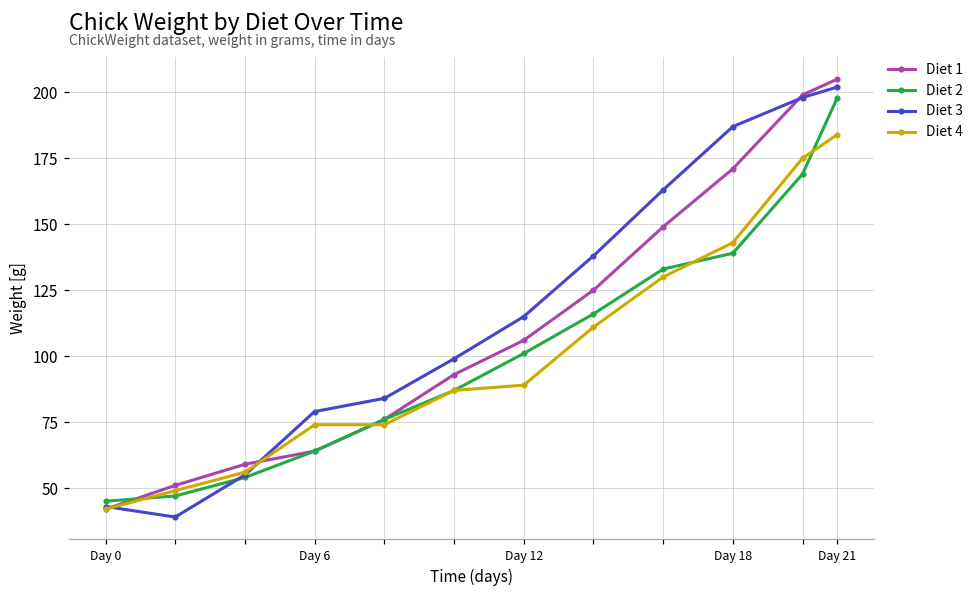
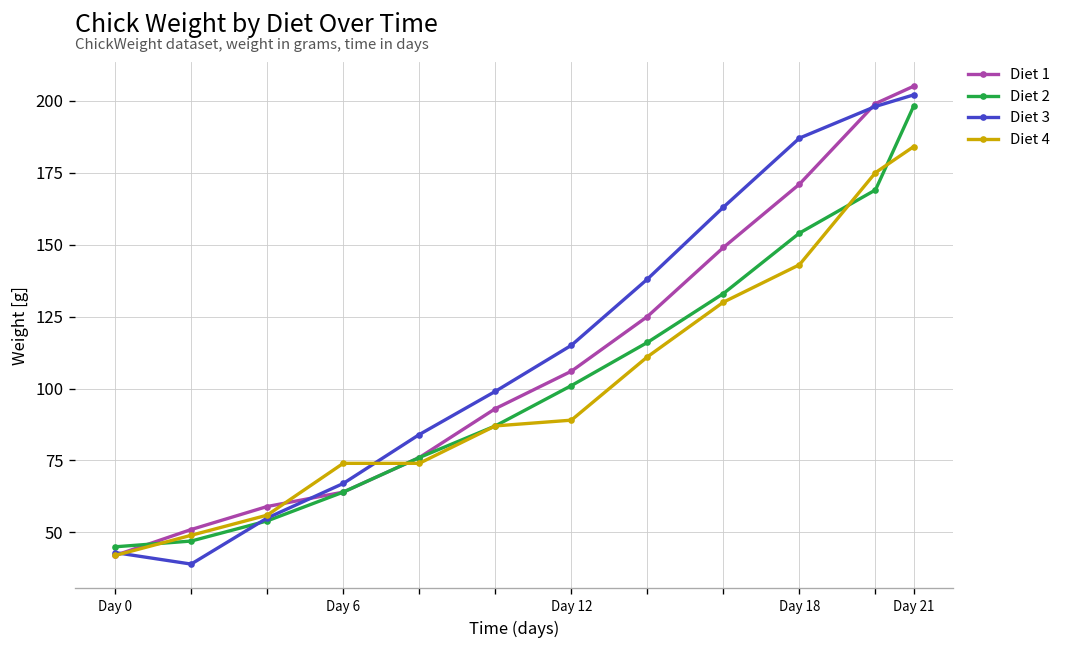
Diet 3, Day 6: 79 -> 67
Diet 2, Day 18: 139 -> 154
